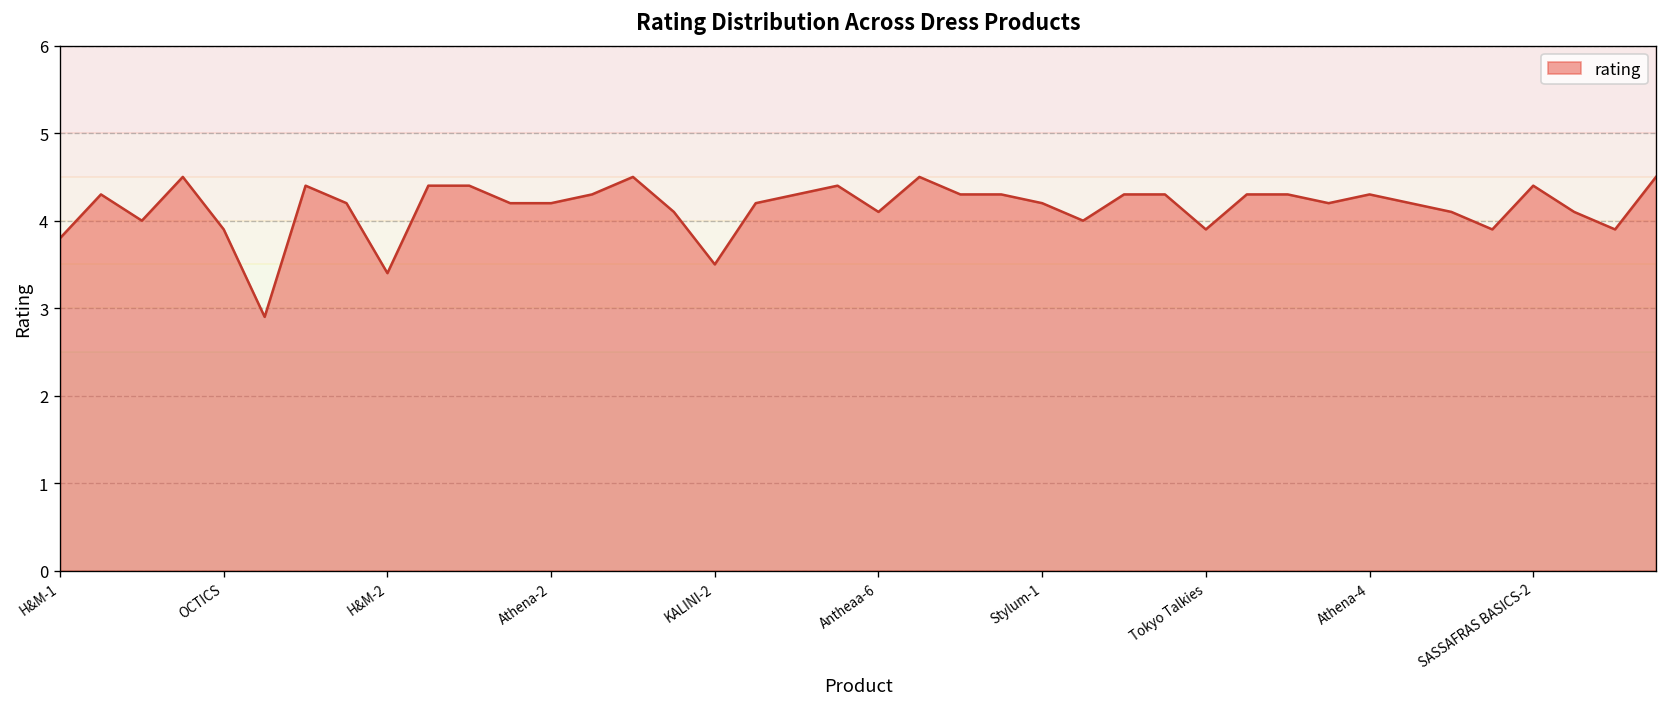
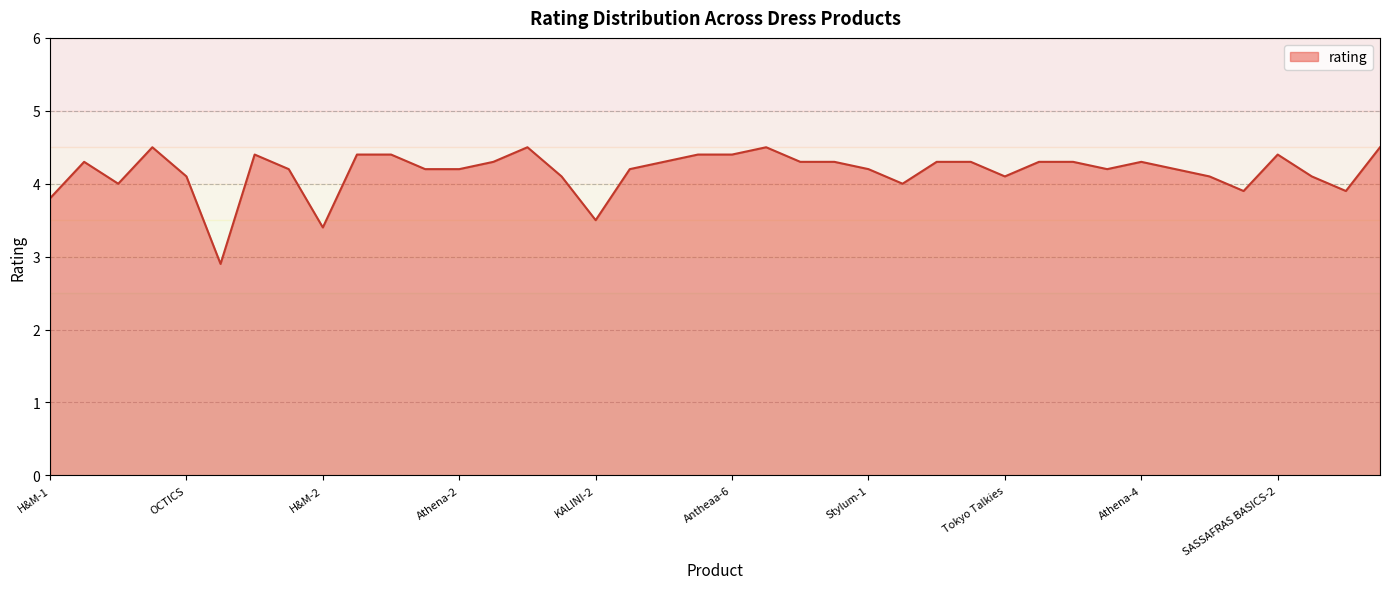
OCTICS: 3.9 -> 4.1
Antheaa-6: 4.1 -> 4.4
Tokyo Talkies: 3.9 -> 4.1
